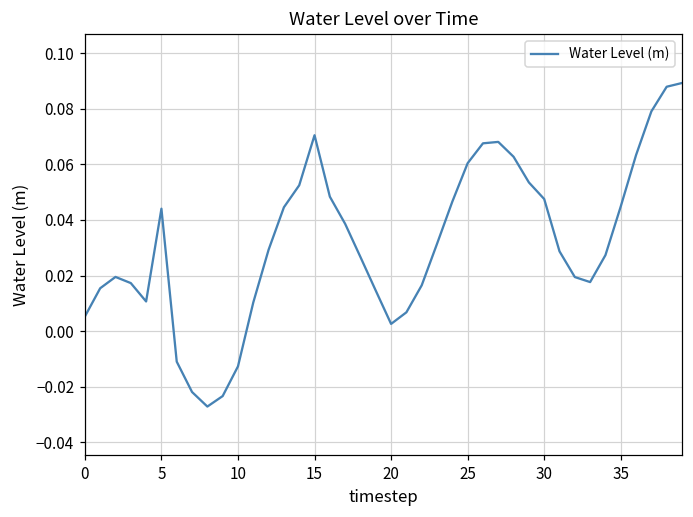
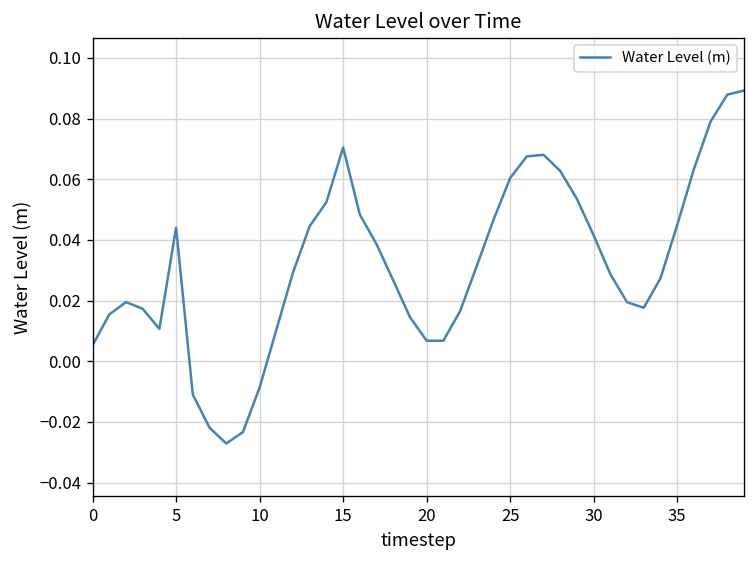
10: -0.013 -> -0.009
20: 0.003 -> 0.007
30: 0.048 -> 0.041
